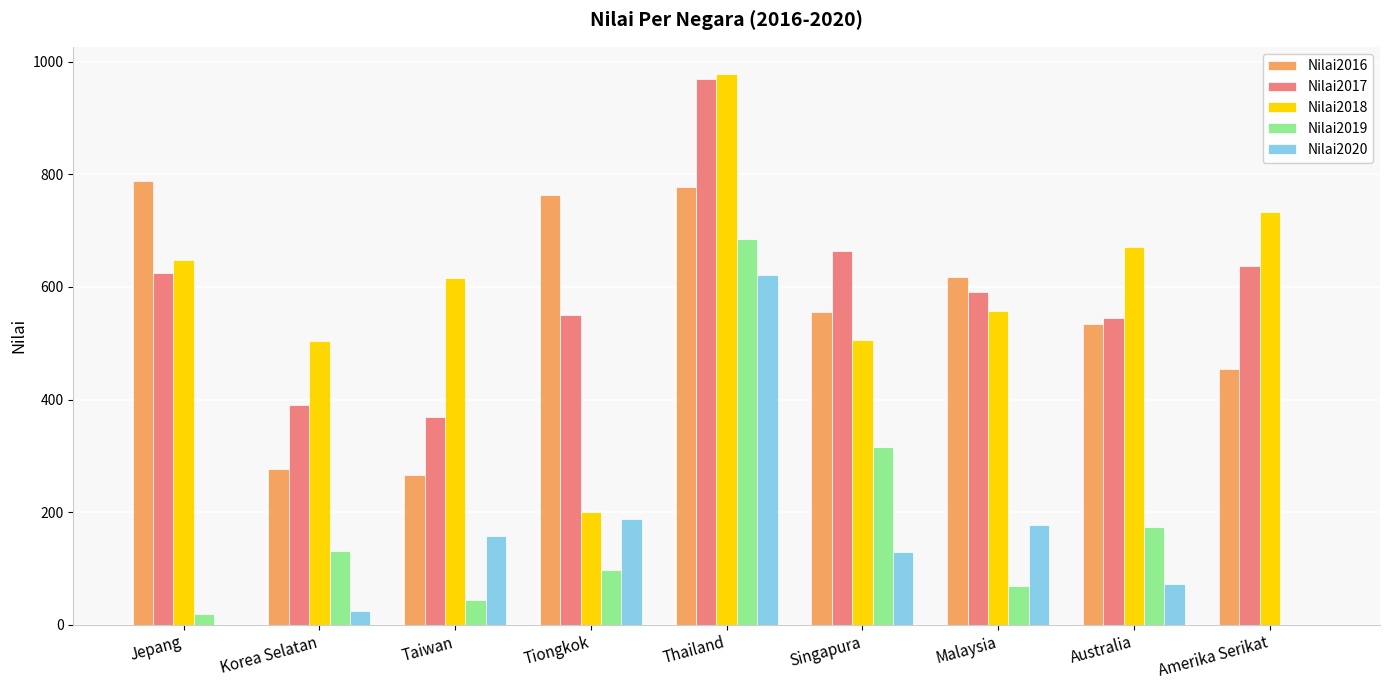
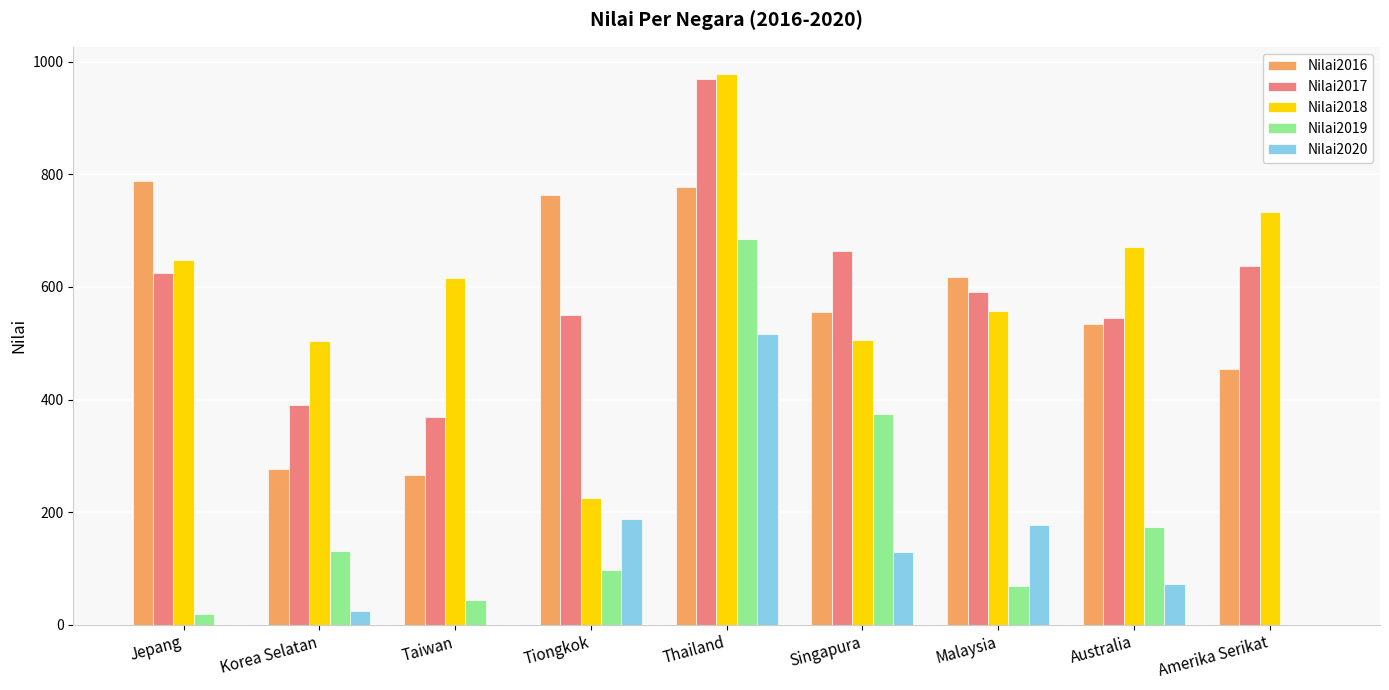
Nilai2020, Taiwan: 160 -> 0
Nilai2018, Tiongkok: 200 -> 230
Nilai2020, Thailand: 620 -> 520
Nilai2019, Singapura: 310 -> 370
